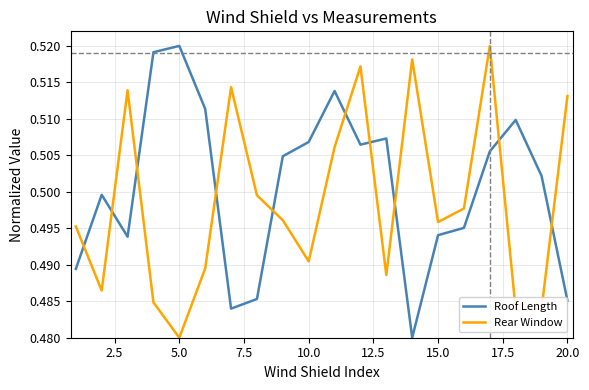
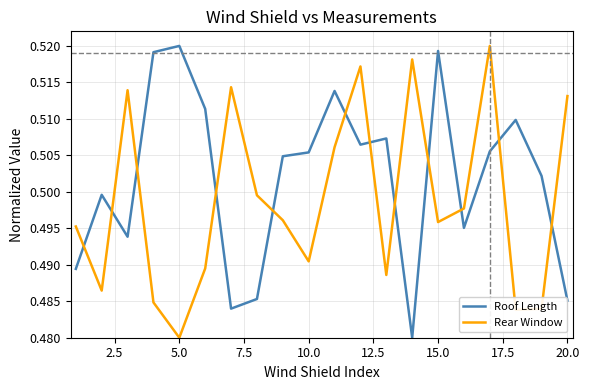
Roof Length, 10.0: 0.507 -> 0.505
Roof Length, 15.0: 0.494 -> 0.519
